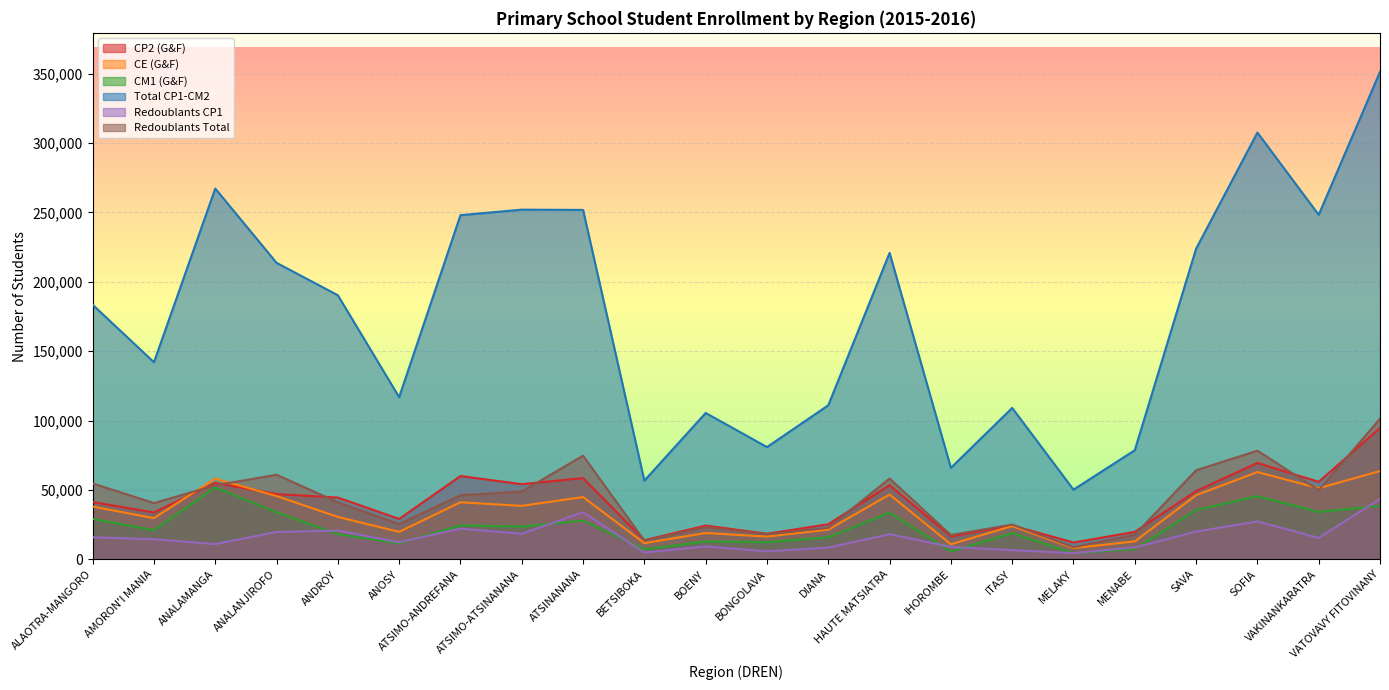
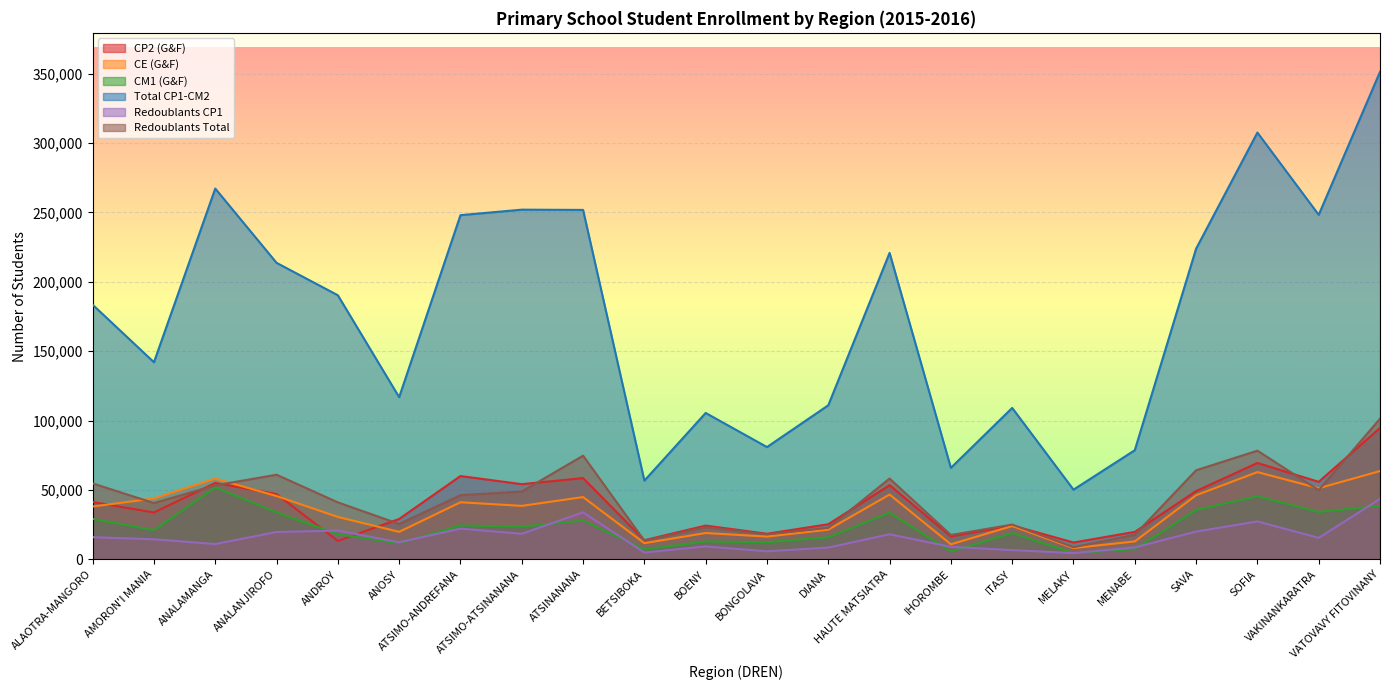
CE (G&F), AMORON'I MANIA: 30,000 -> 44,000
CP2 (G&F), ANDROY: 45,000 -> 13,000
